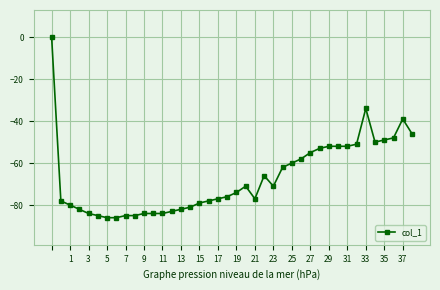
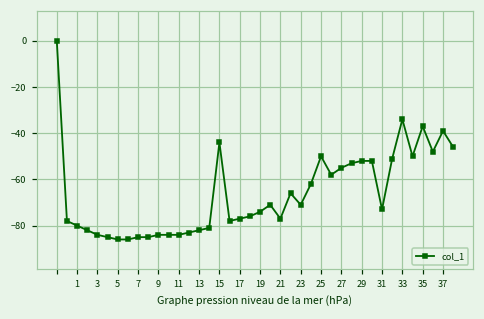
15: -79 -> -44
25: -60 -> -50
31: -52 -> -73
35: -49 -> -37
